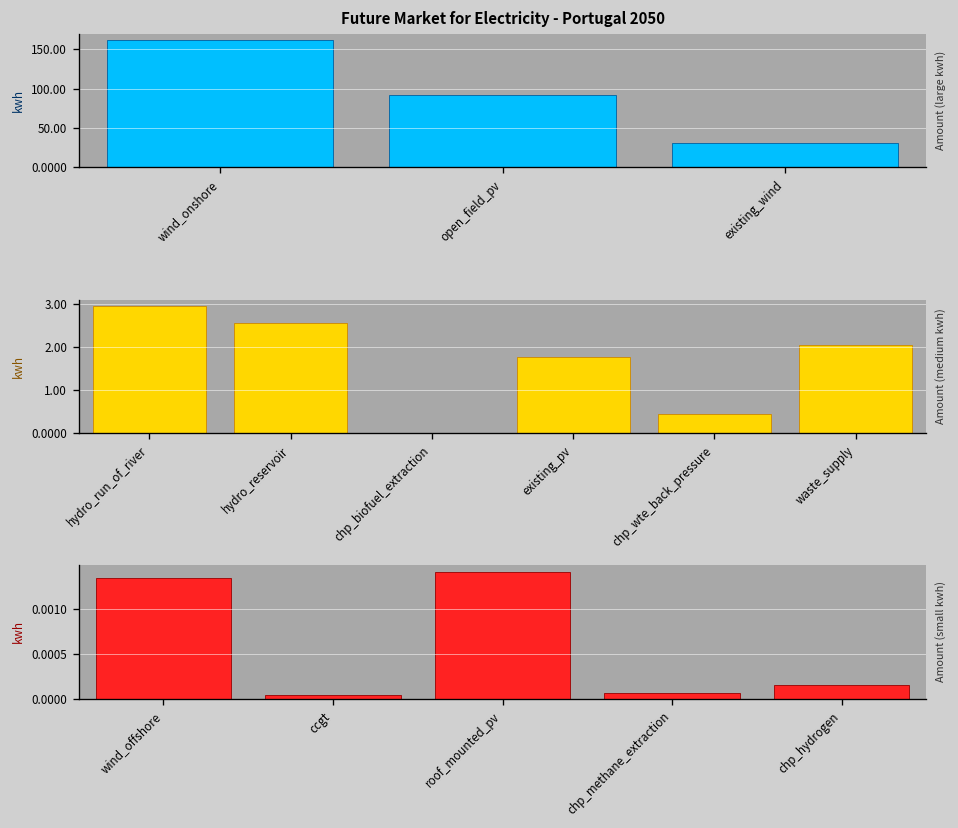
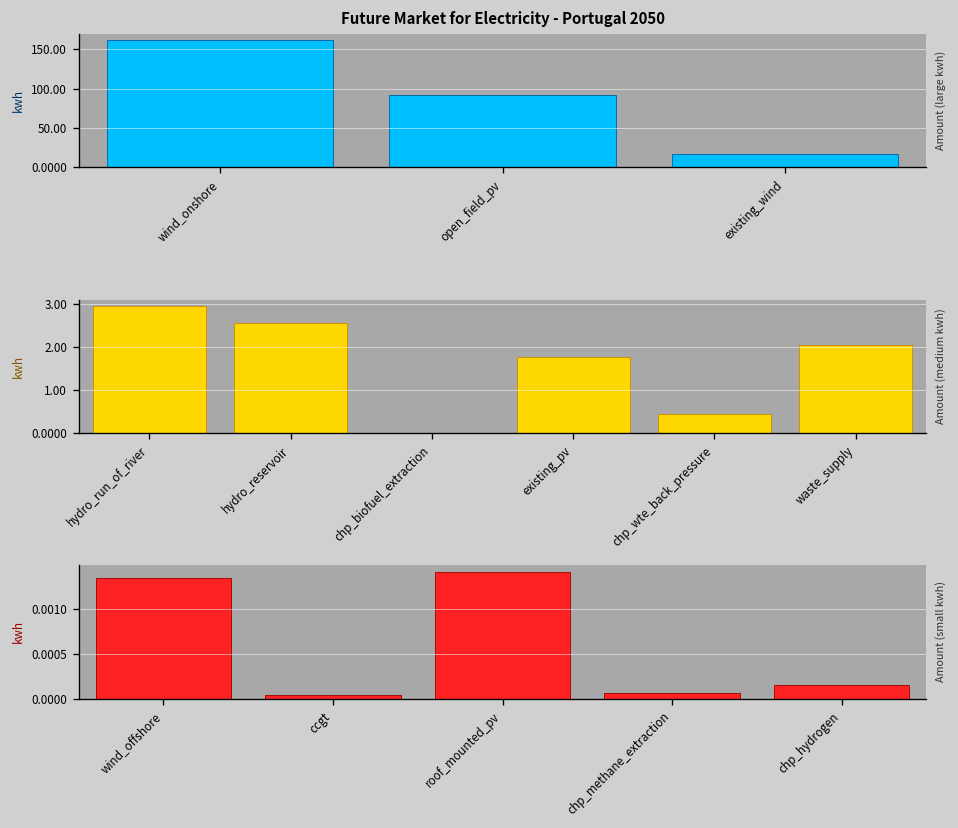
Future Market for Electricity - Portugal 2050, existing_wind: 30 -> 20
